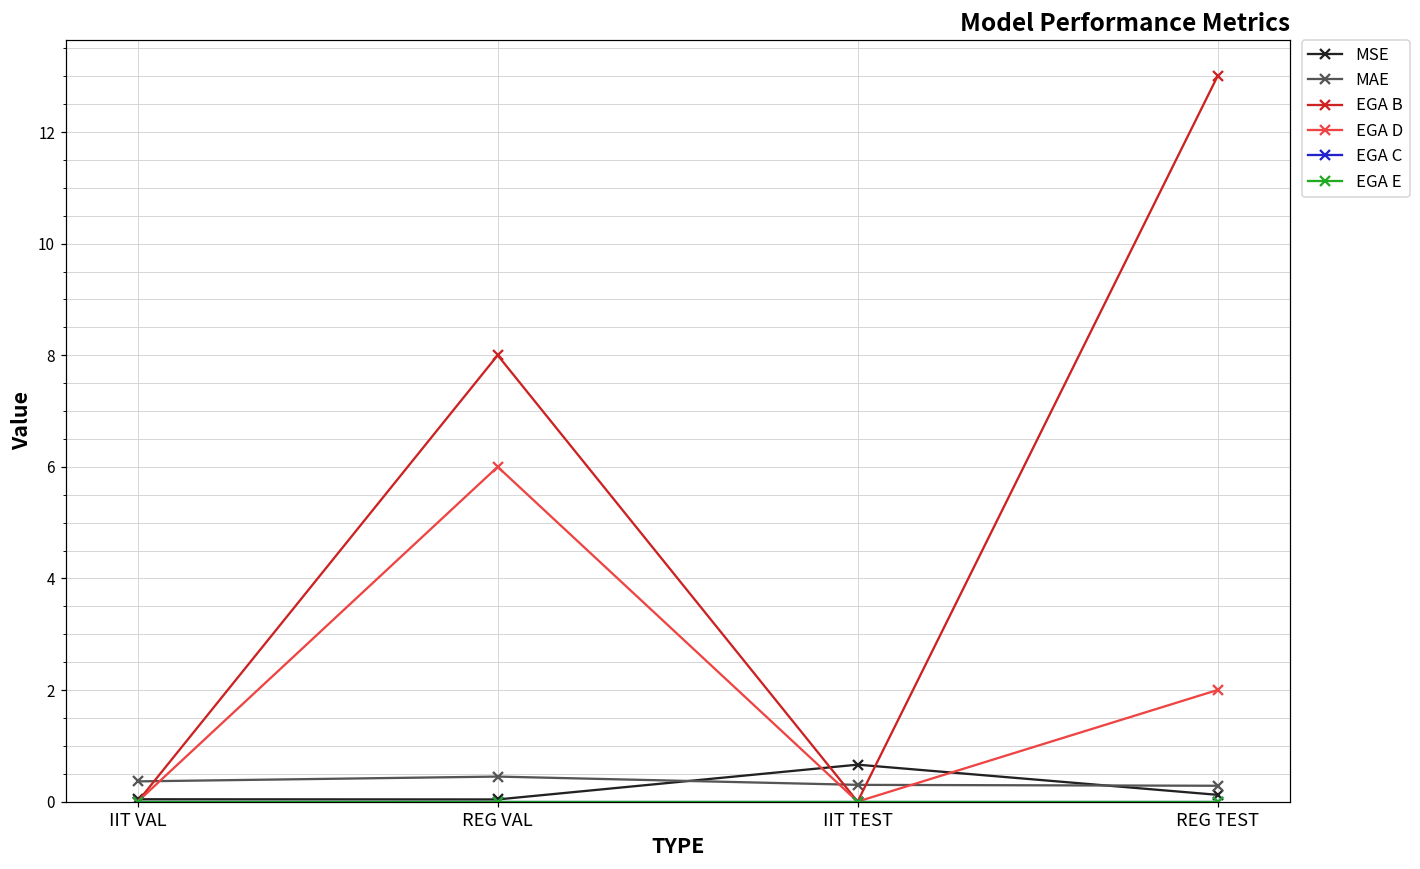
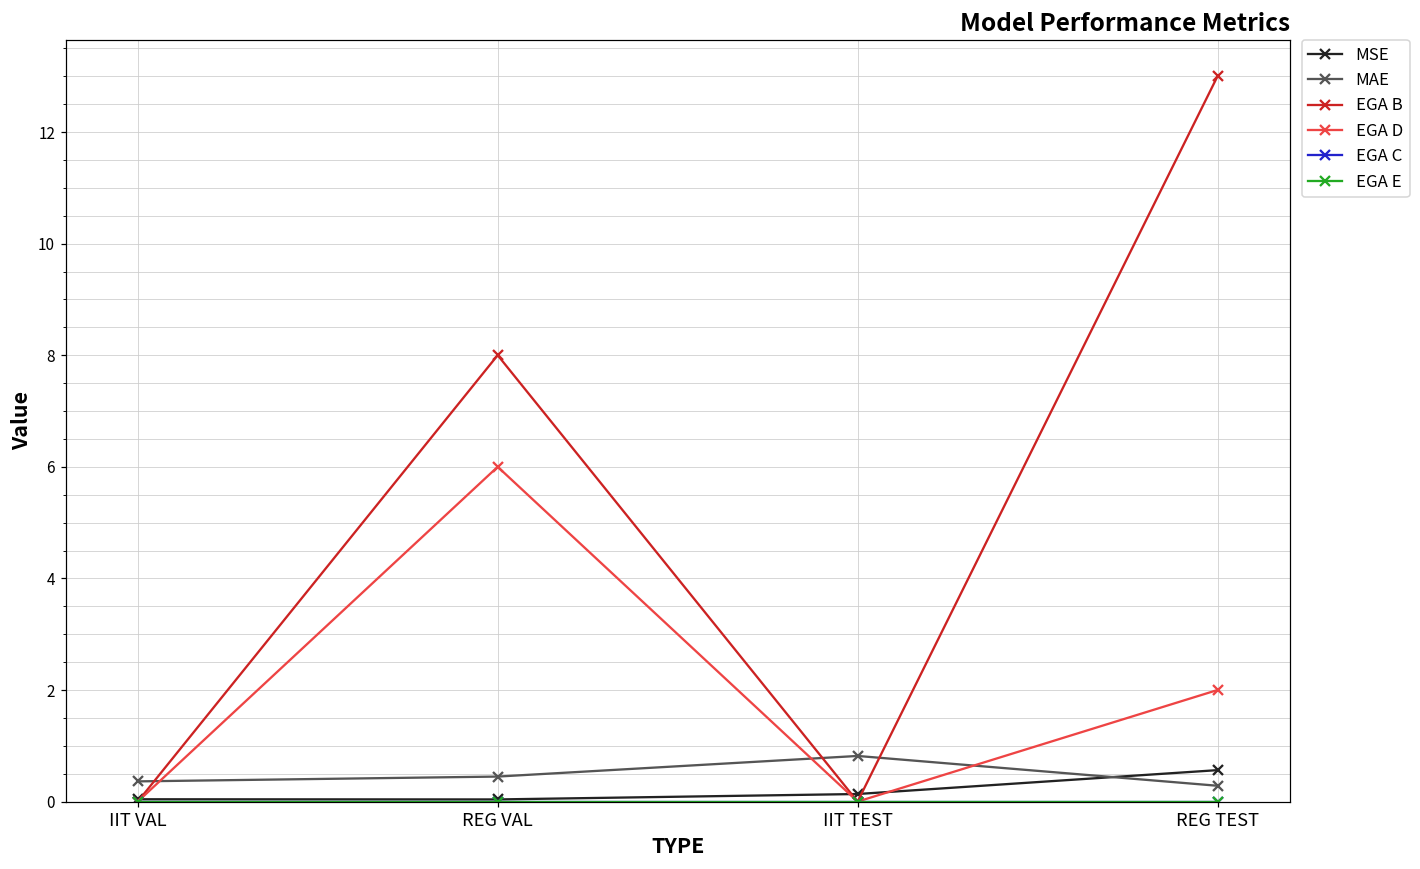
MSE, IIT TEST: 0.7 -> 0.1
MAE, IIT TEST: 0.3 -> 0.8
MSE, REG TEST: 0.1 -> 0.6
